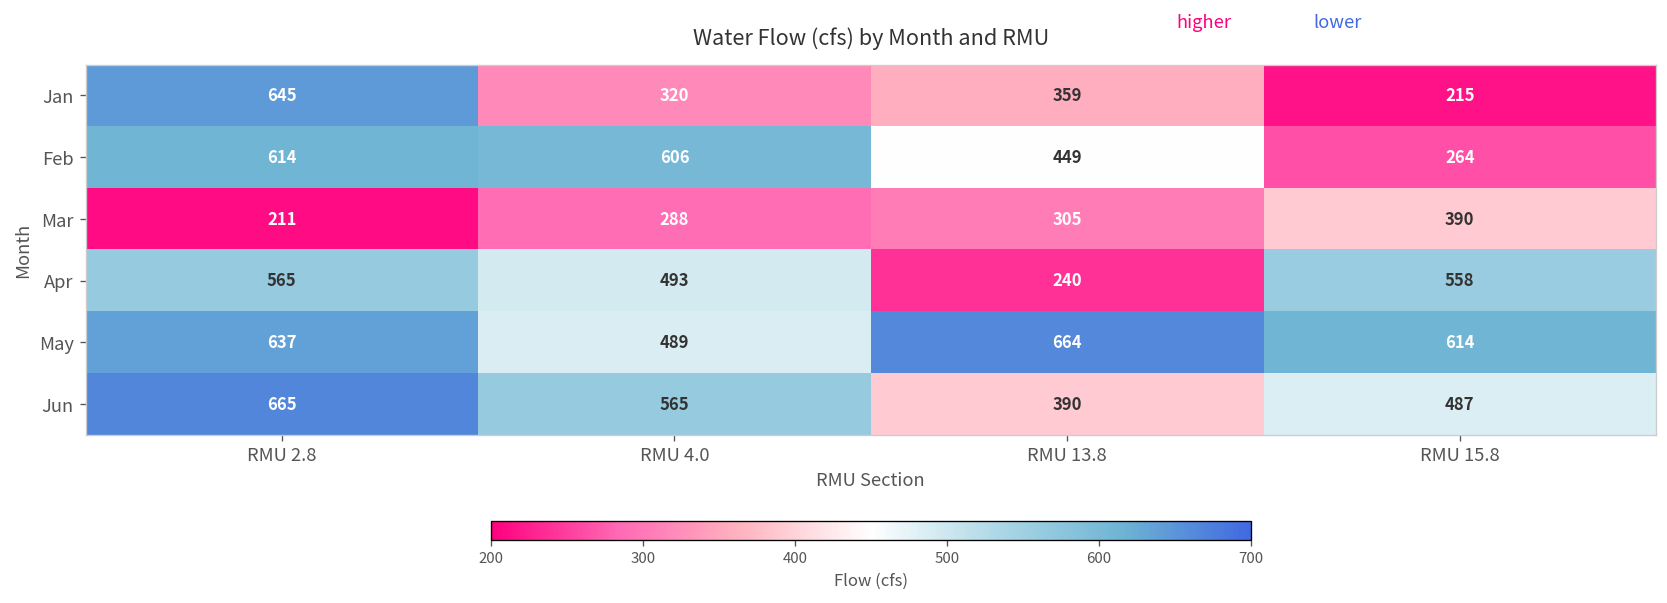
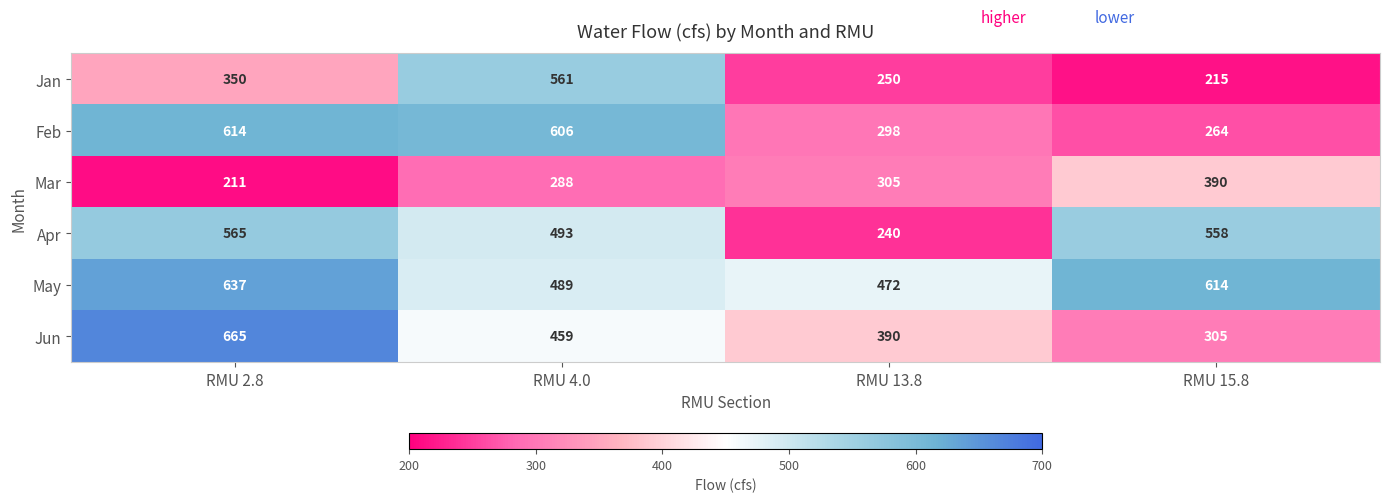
Jan, RMU 2.8: 645 -> 350
Jan, RMU 4.0: 320 -> 561
Jan, RMU 13.8: 359 -> 250
Feb, RMU 13.8: 449 -> 298
May, RMU 13.8: 664 -> 472
Jun, RMU 4.0: 565 -> 459
Jun, RMU 15.8: 487 -> 305
